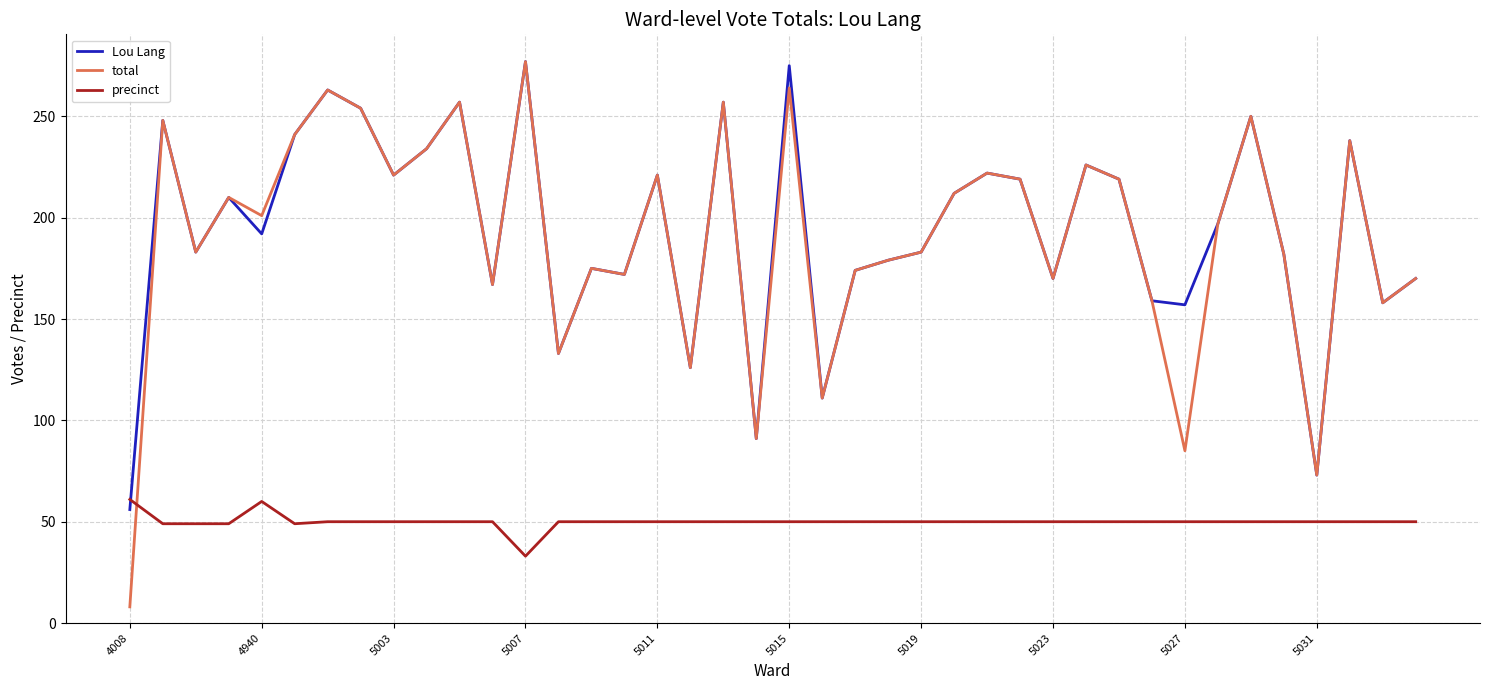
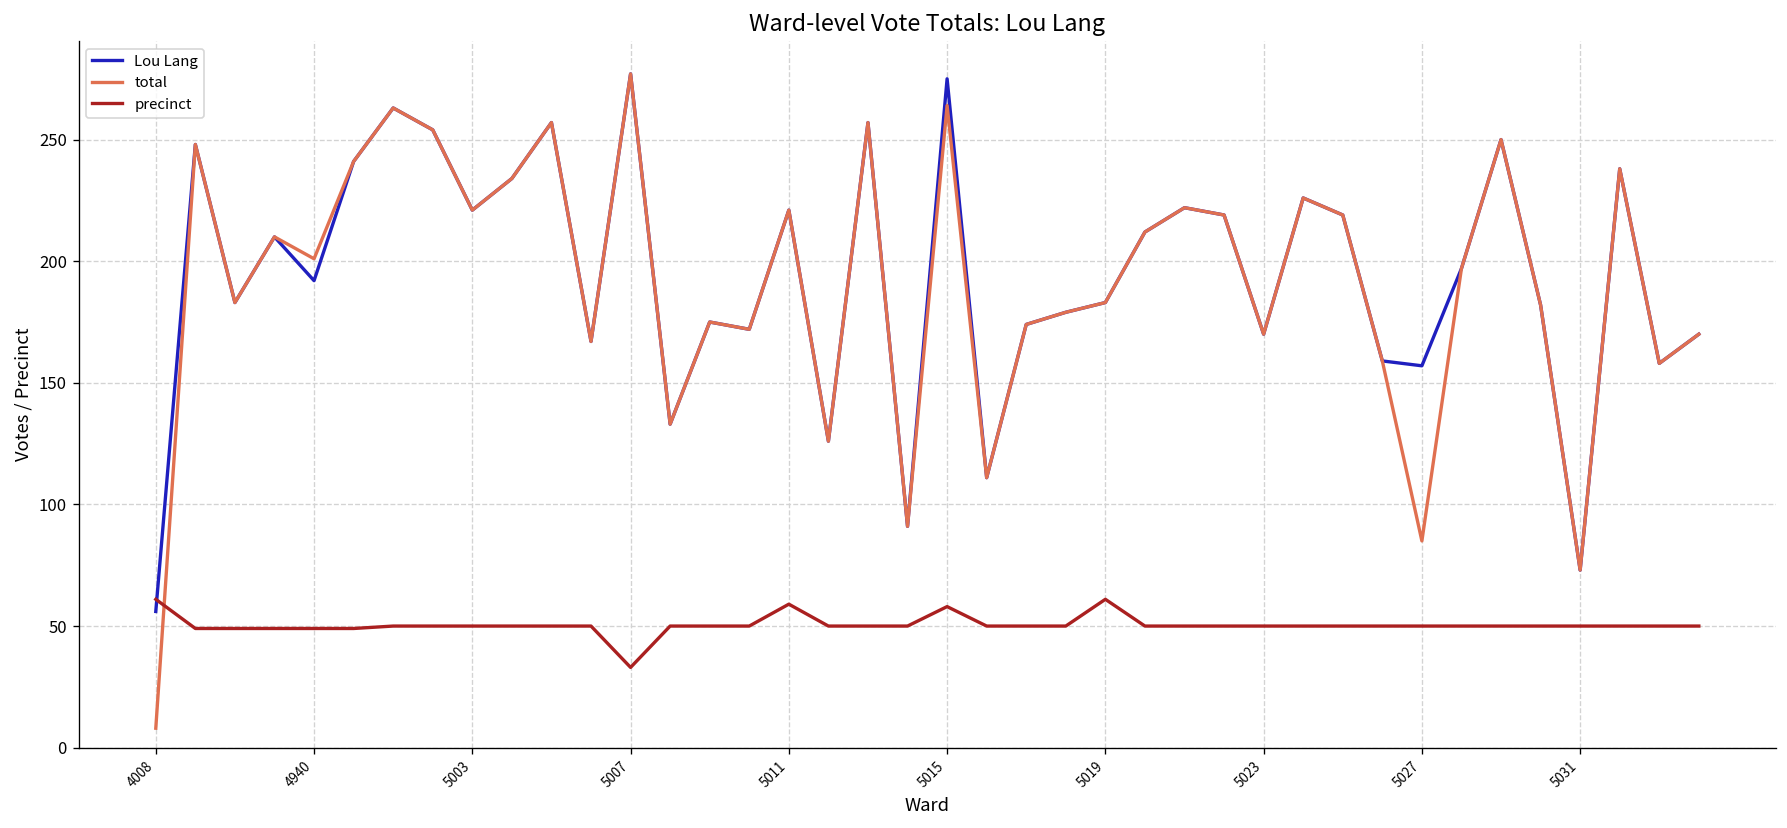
precinct, 4940: 60 -> 49
precinct, 5011: 50 -> 59
precinct, 5015: 50 -> 58
precinct, 5019: 50 -> 61
